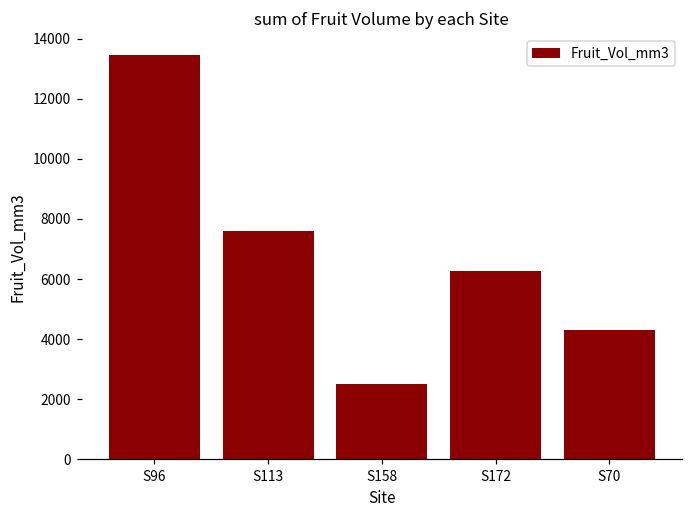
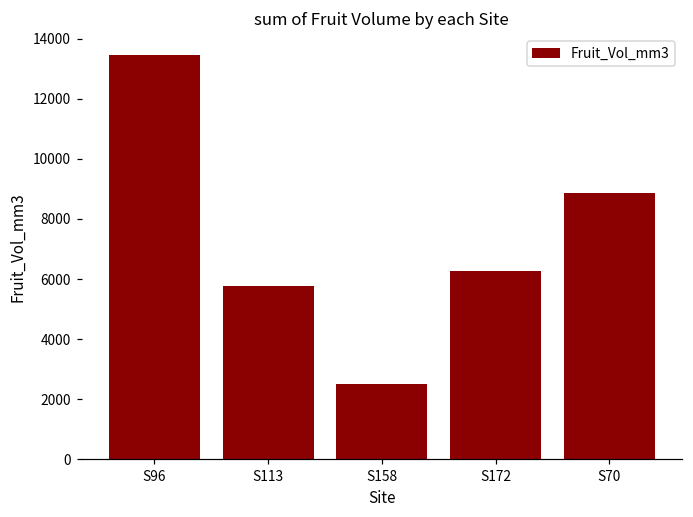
S113: 7600 -> 5800
S70: 4300 -> 8900
